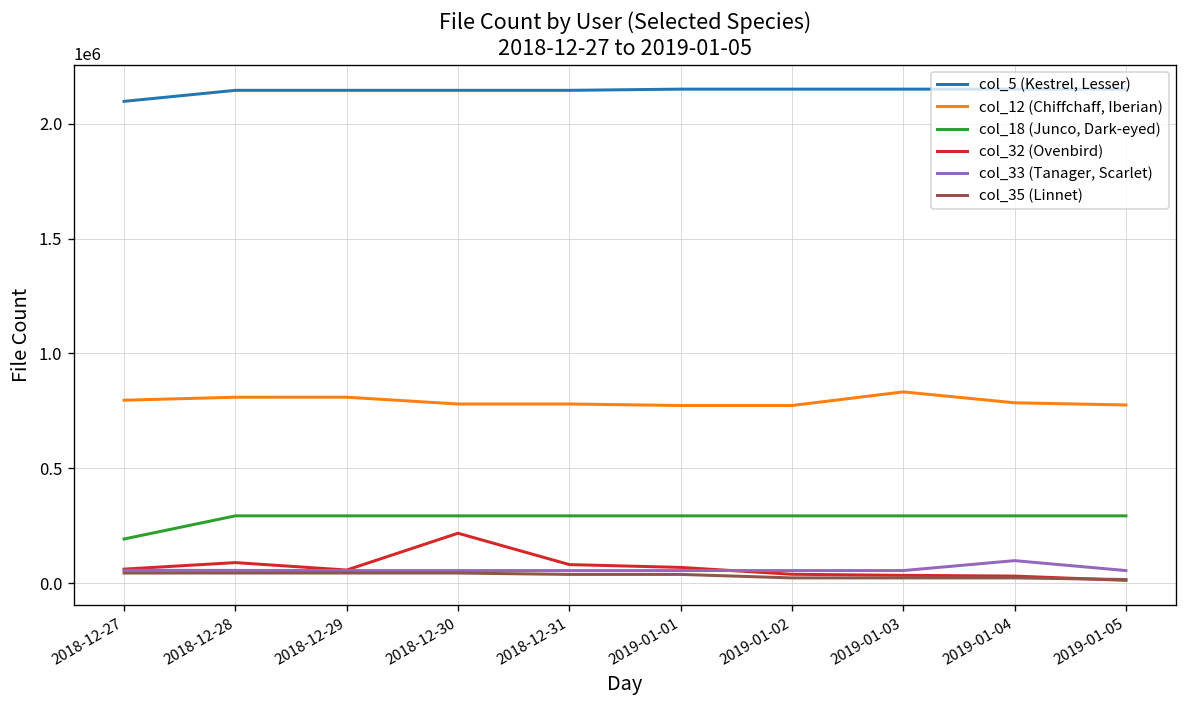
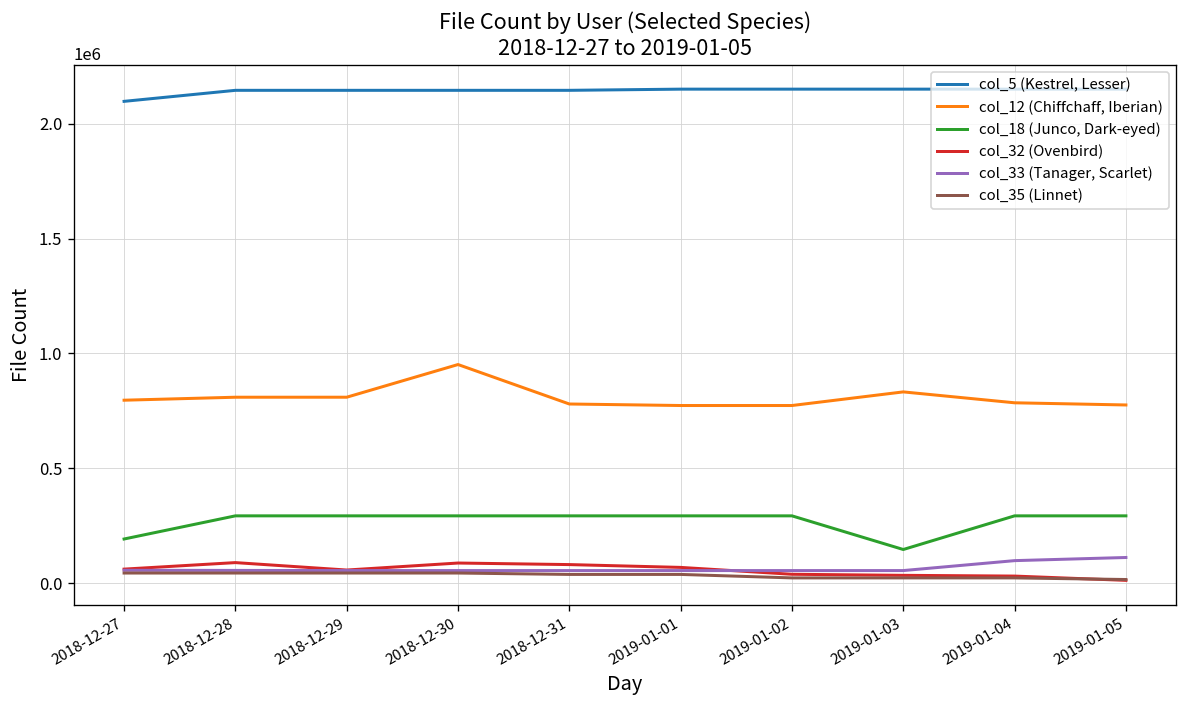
col_12 (Chiffchaff, Iberian), 2018-12-30: 780000 -> 950000
col_32 (Ovenbird), 2018-12-30: 220000 -> 90000
col_18 (Junco, Dark-eyed), 2019-01-03: 290000 -> 150000
col_33 (Tanager, Scarlet), 2019-01-05: 50000 -> 110000
